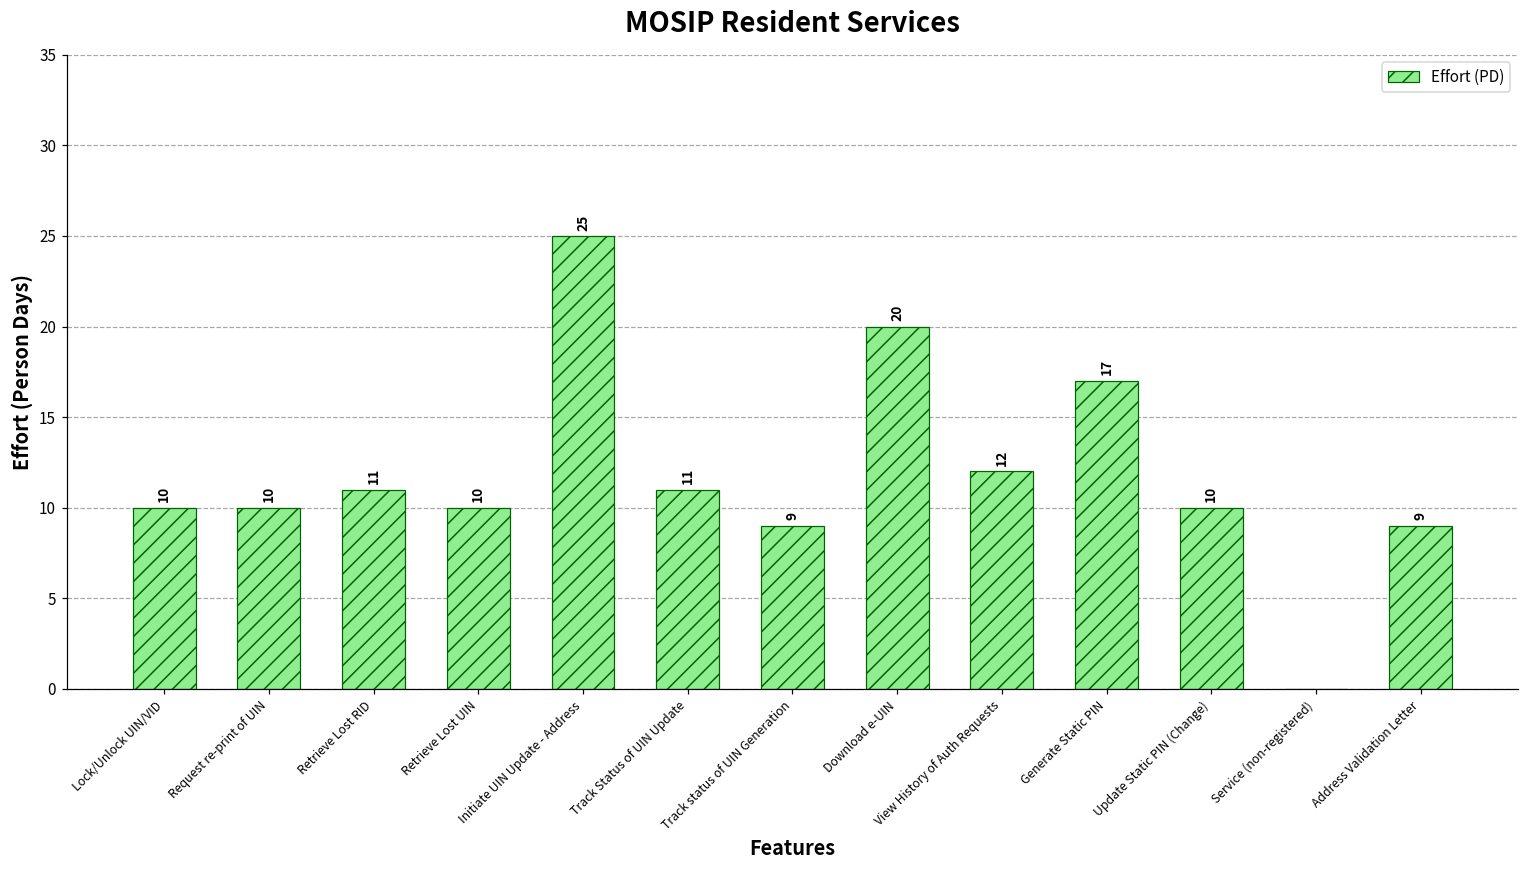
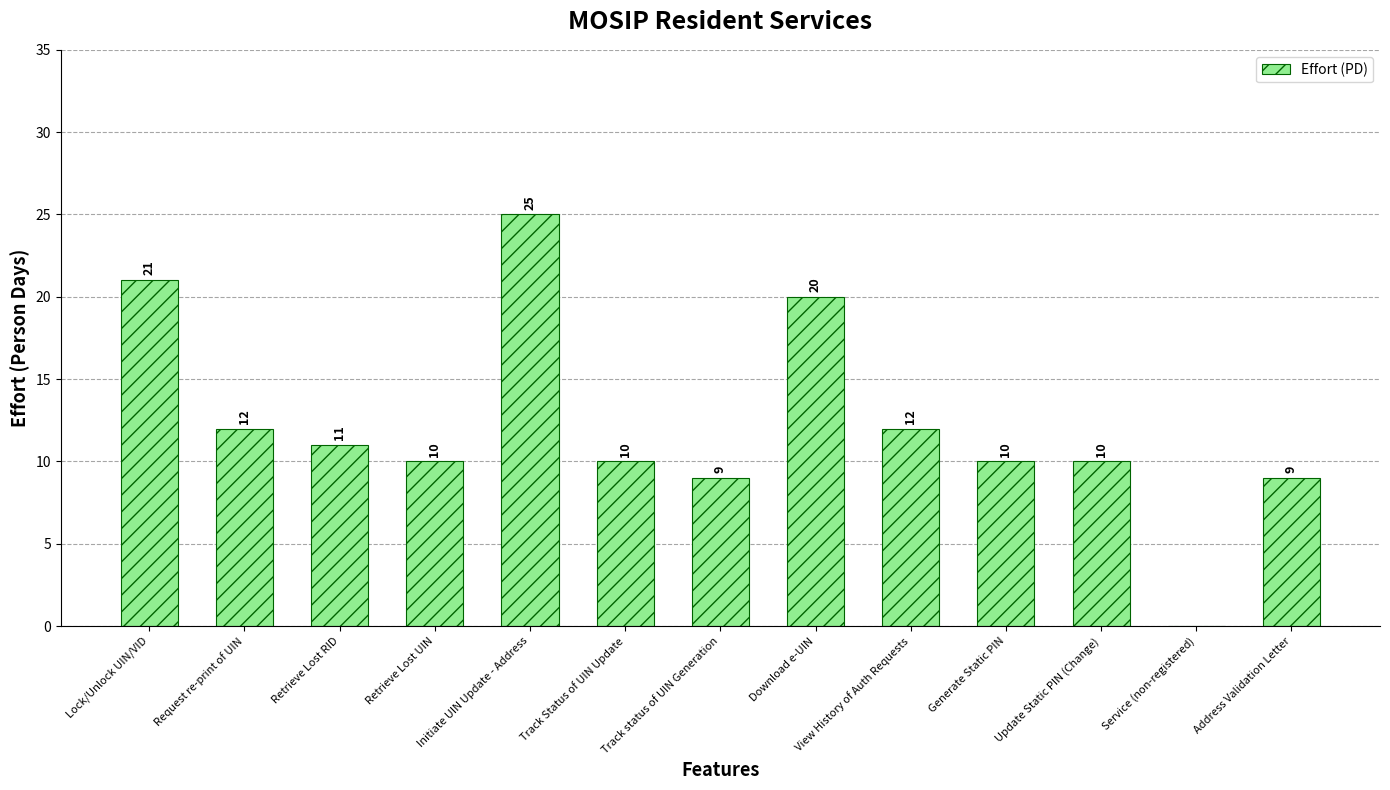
Lock/Unlock UIN/VID: 10 -> 21
Request re-print of UIN: 10 -> 12
Track Status of UIN Update: 11 -> 10
Generate Static PIN: 17 -> 10
